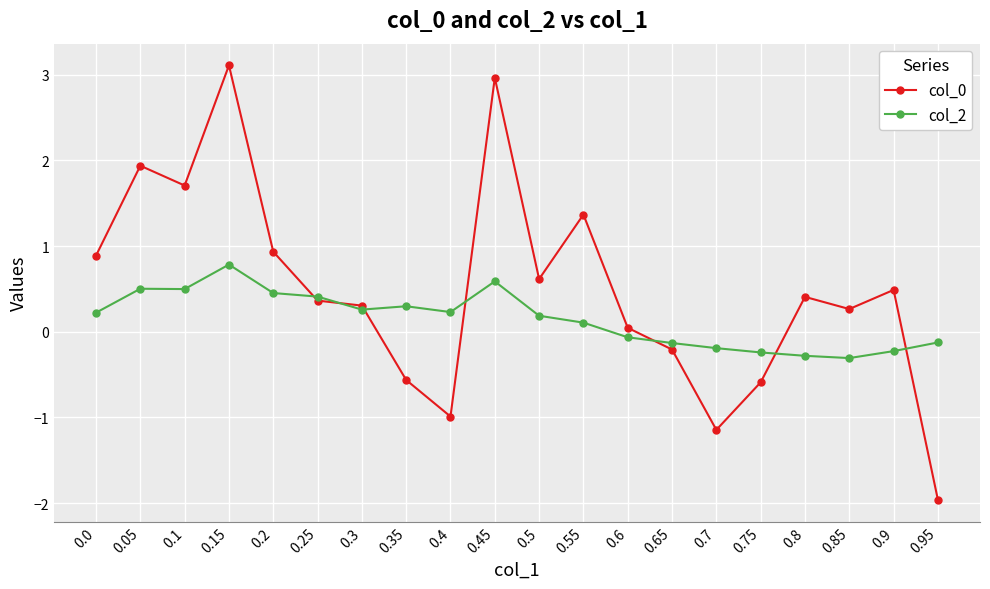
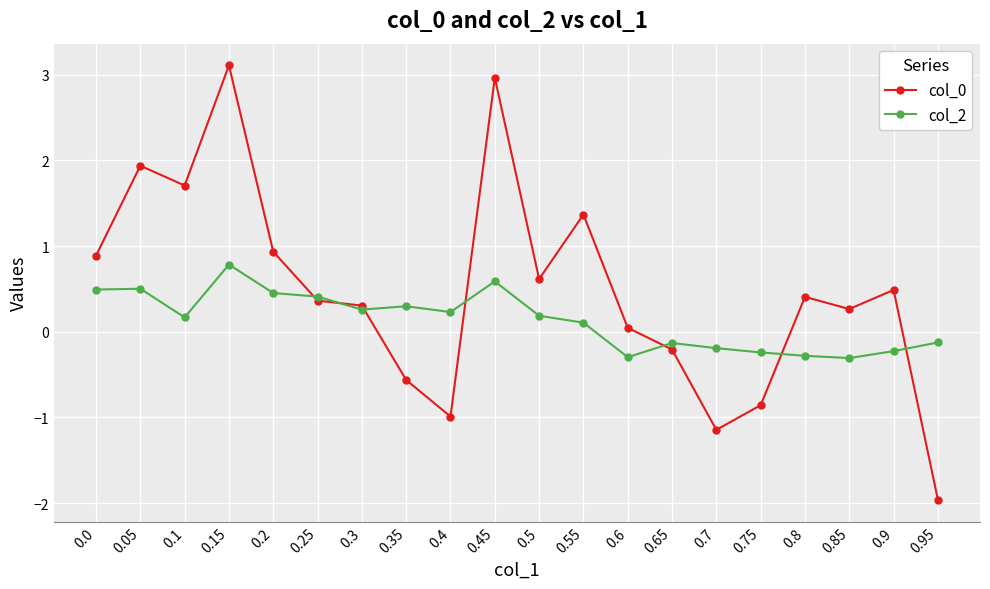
col_2, 0.0: 0.2 -> 0.5
col_2, 0.1: 0.5 -> 0.2
col_2, 0.6: -0.1 -> -0.3
col_0, 0.75: -0.6 -> -0.9
